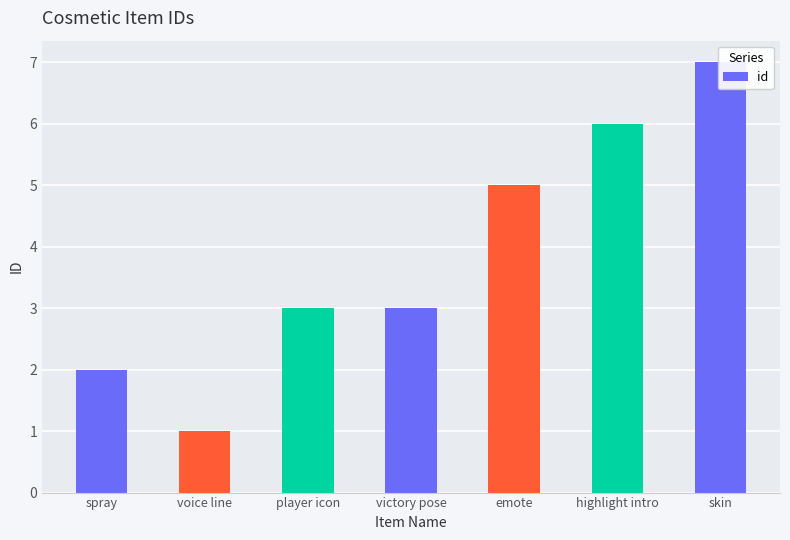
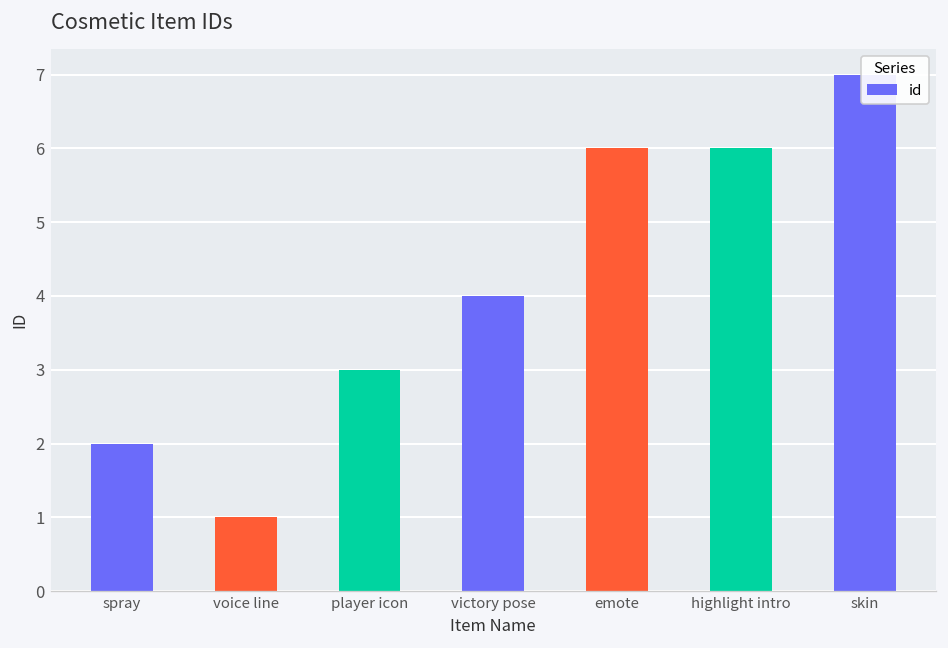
victory pose: 3 -> 4
emote: 5 -> 6
